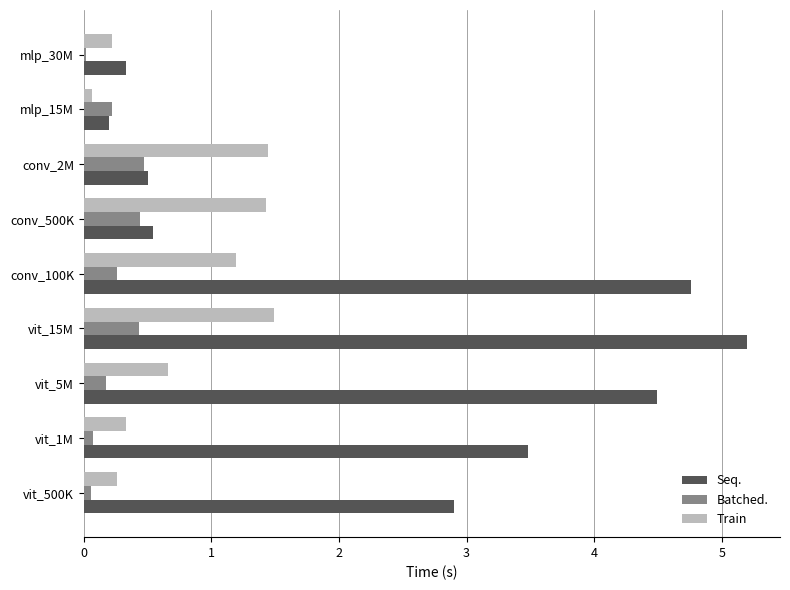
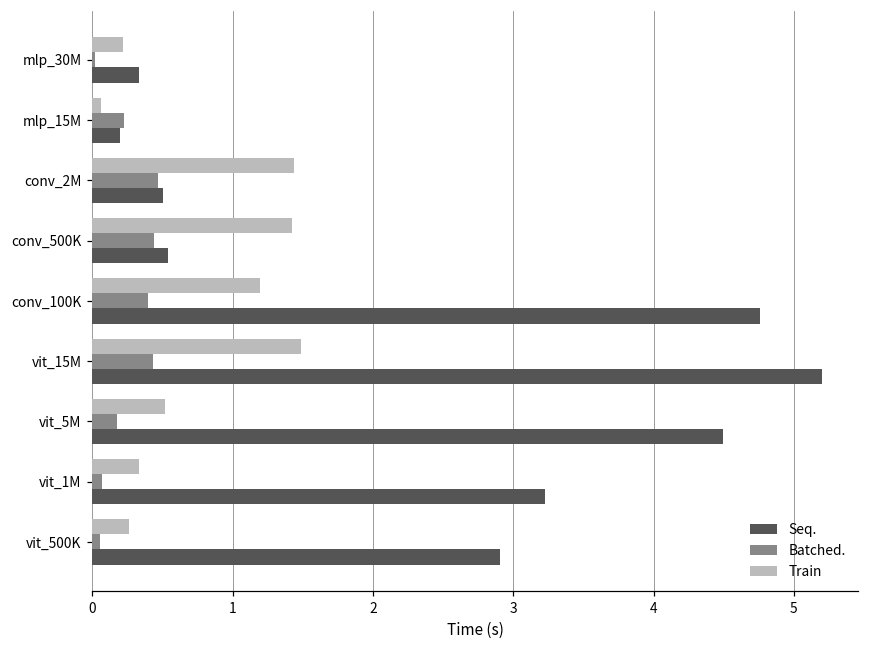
Batched., conv_100K: 0.26 -> 0.39
Train, vit_5M: 0.66 -> 0.52
Seq., vit_1M: 3.48 -> 3.22
